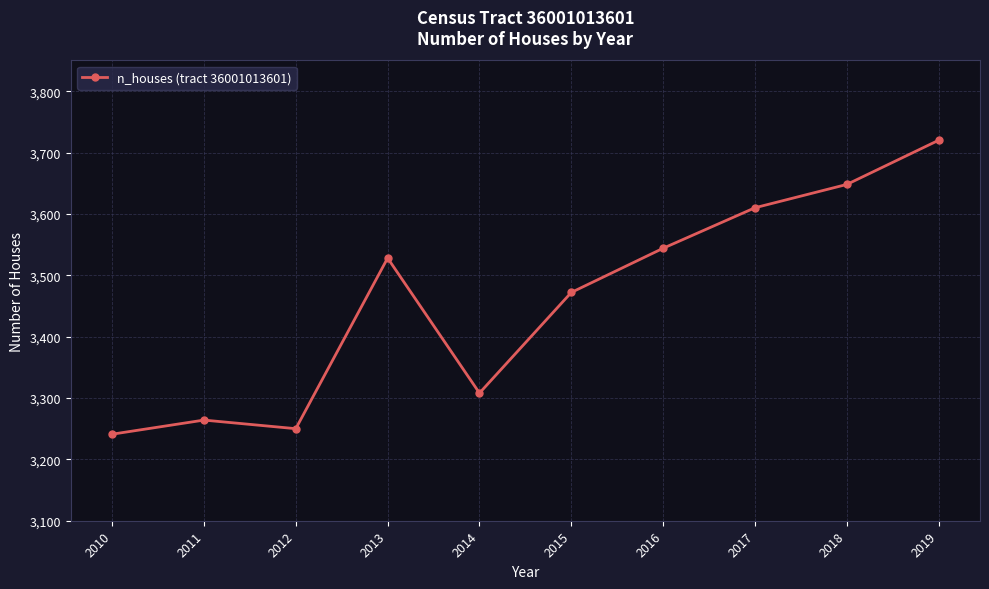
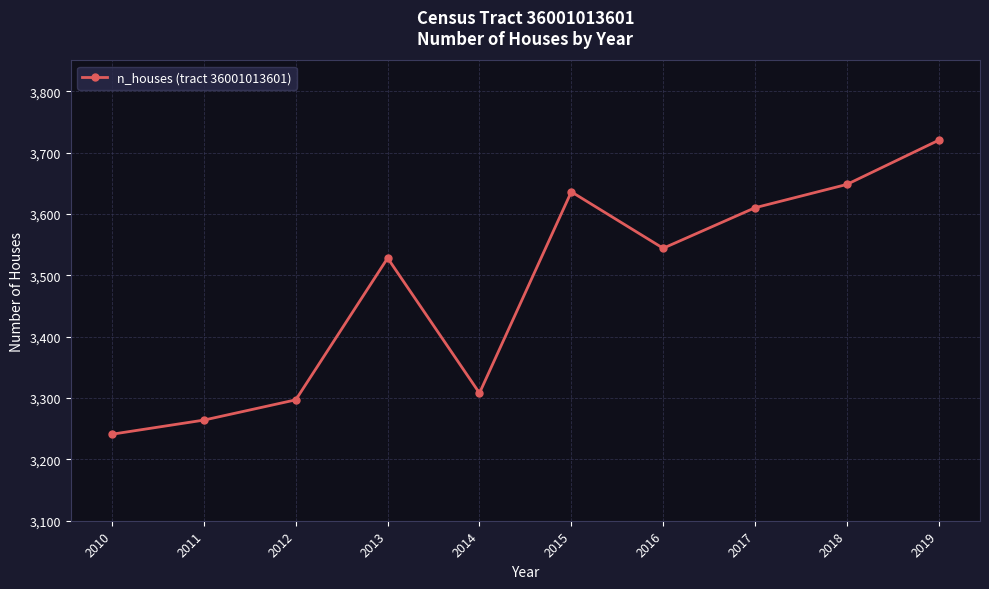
2012: 3,250 -> 3,300
2015: 3,470 -> 3,640
